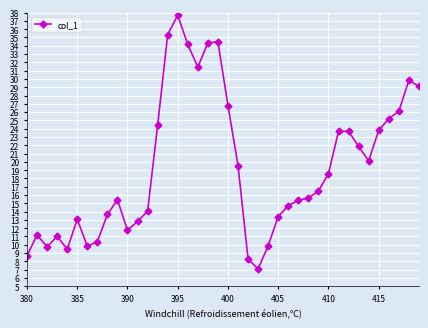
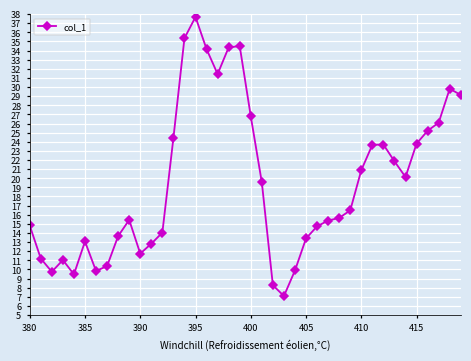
380: 9 -> 15
410: 19 -> 21
